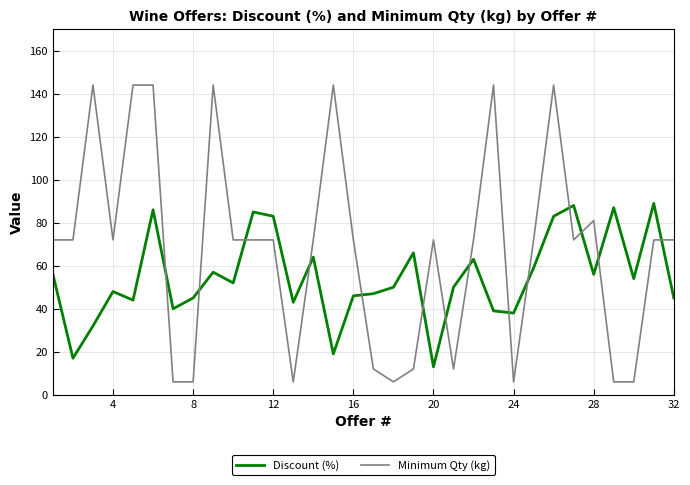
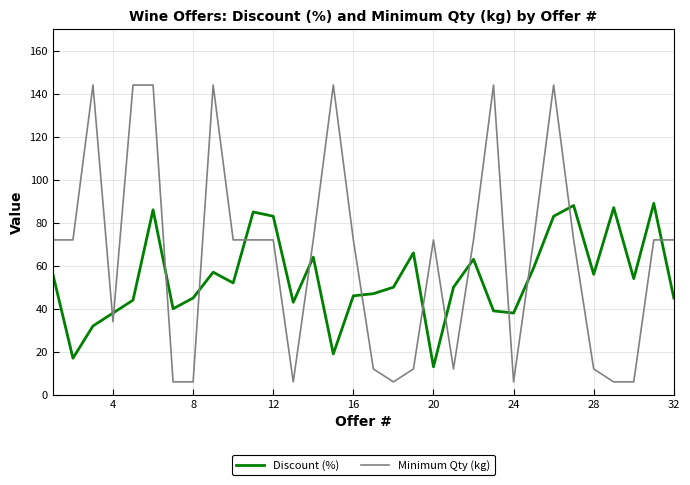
Discount (%), 4: 48 -> 38
Minimum Qty (kg), 4: 72 -> 34
Minimum Qty (kg), 28: 81 -> 12
